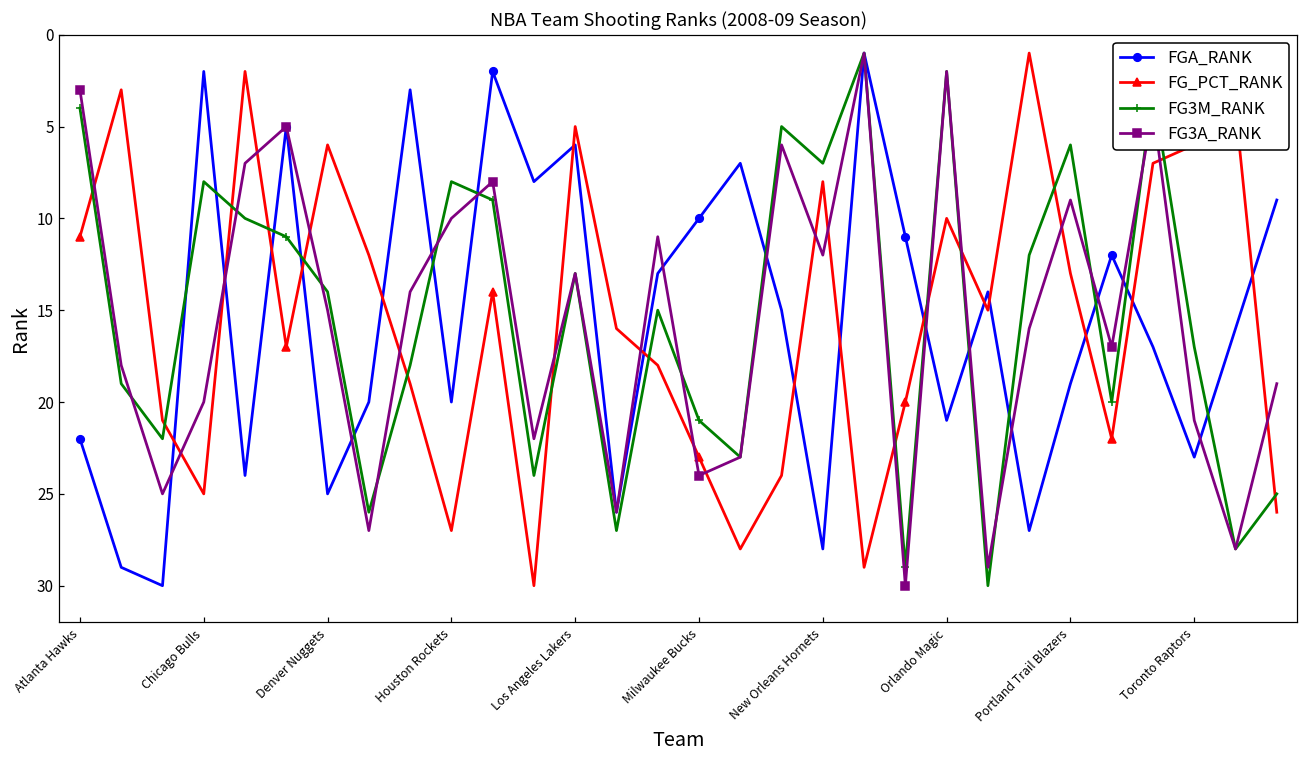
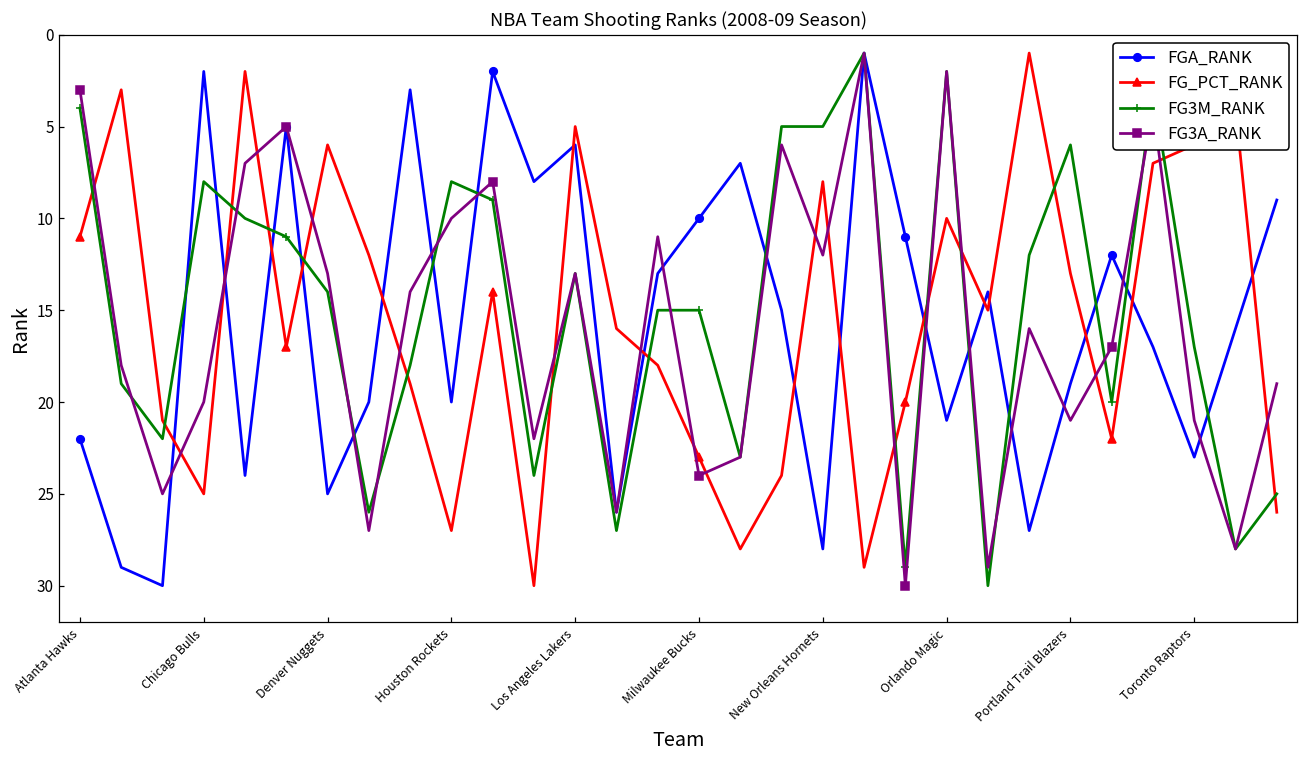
FG3A_RANK, Denver Nuggets: 15 -> 13
FG3M_RANK, Milwaukee Bucks: 21 -> 15
FG3M_RANK, New Orleans Hornets: 7 -> 5
FG3A_RANK, Portland Trail Blazers: 9 -> 21
